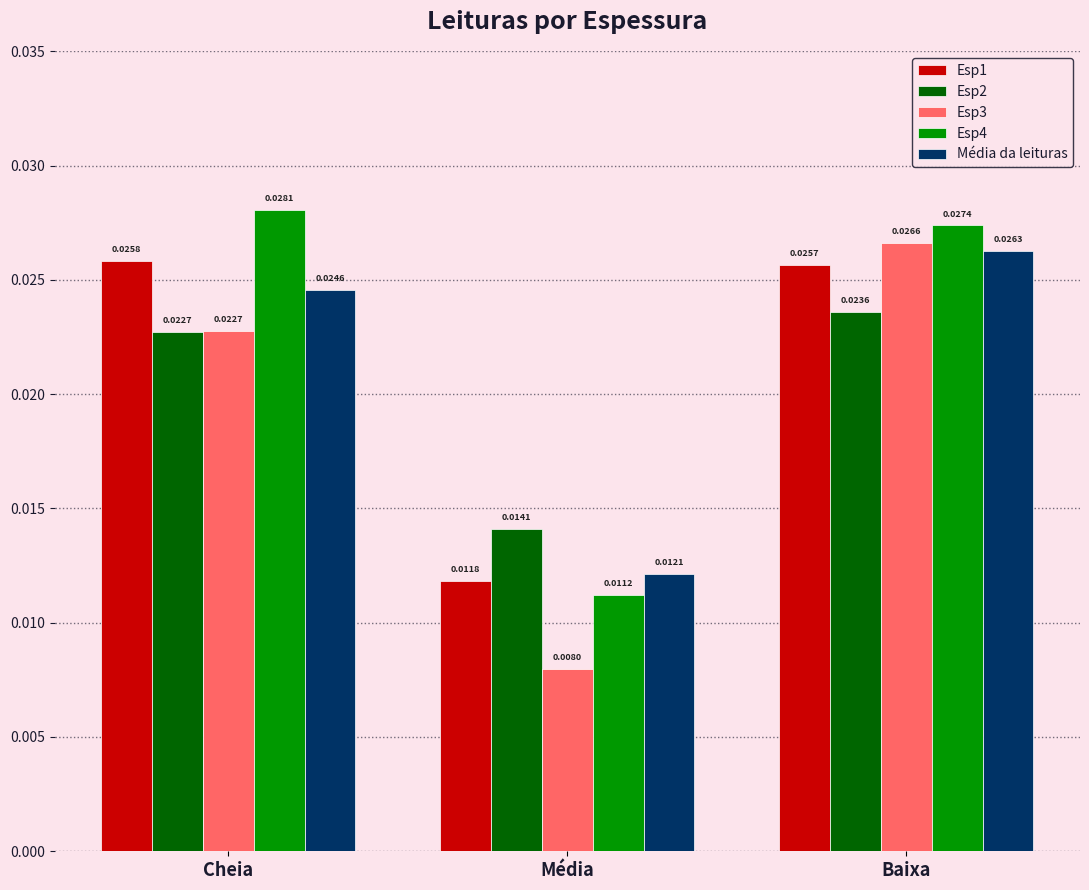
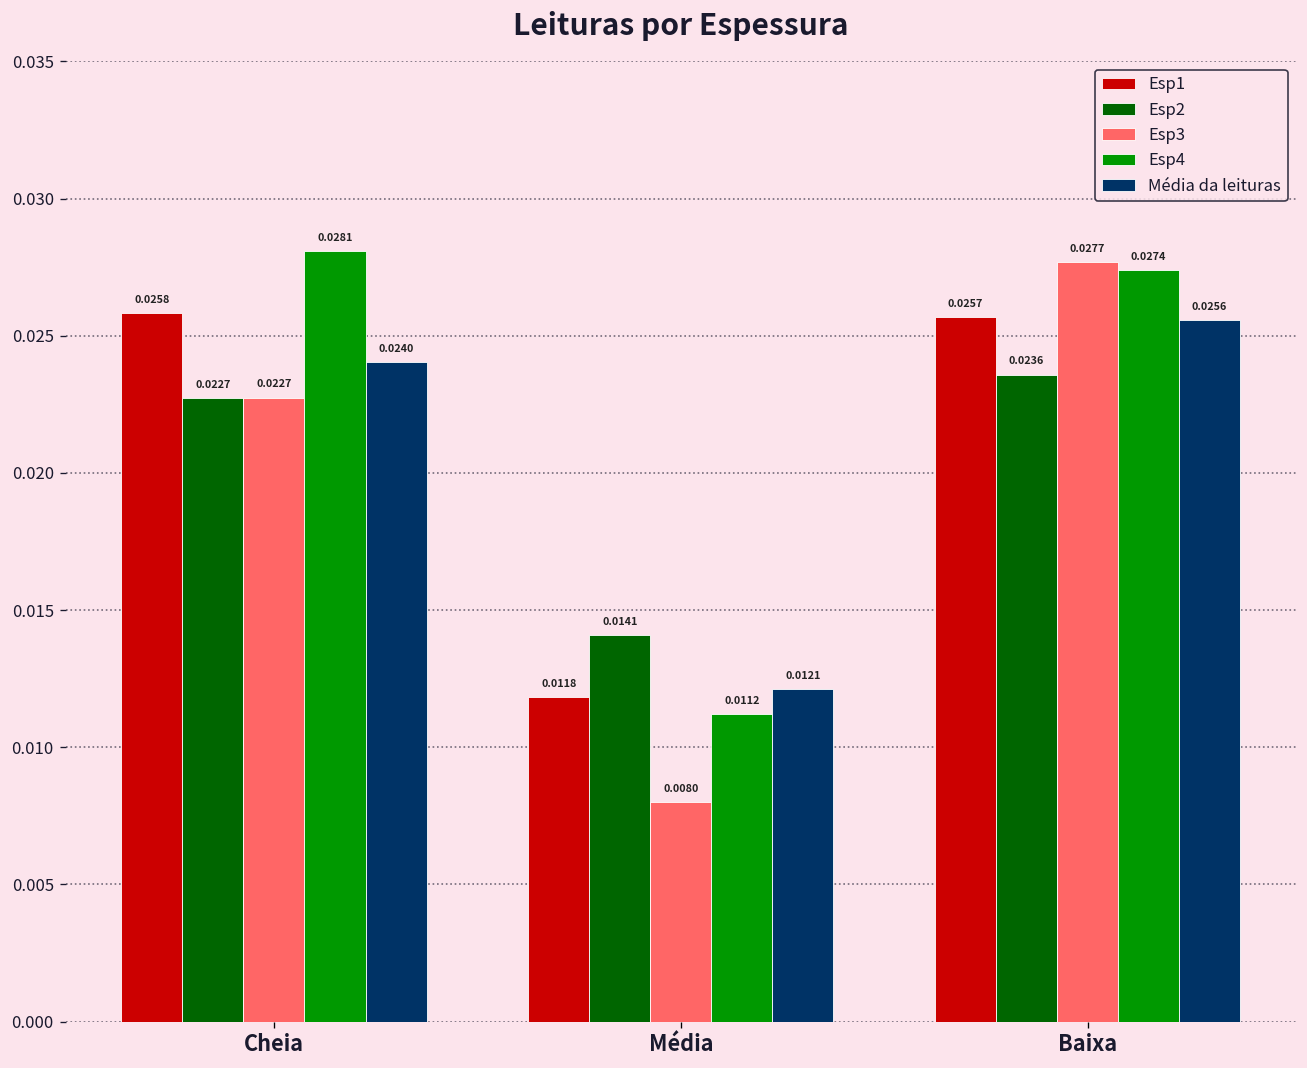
Média da leituras, Cheia: 0.0246 -> 0.0240
Esp3, Baixa: 0.0266 -> 0.0277
Média da leituras, Baixa: 0.0263 -> 0.0256
